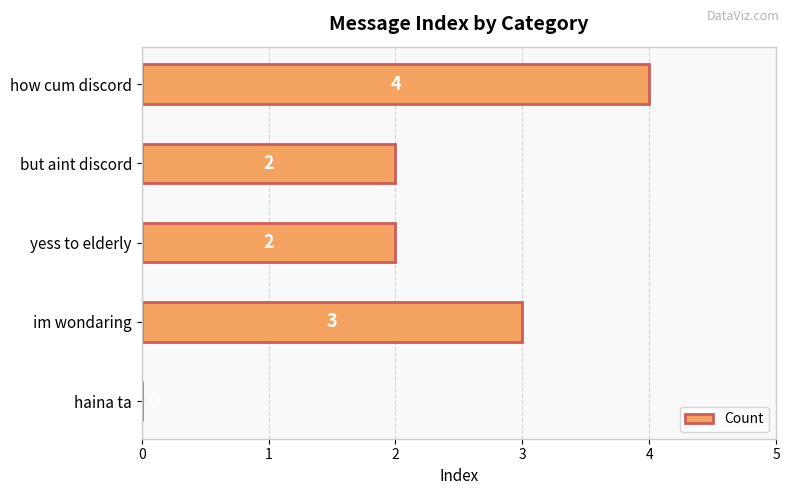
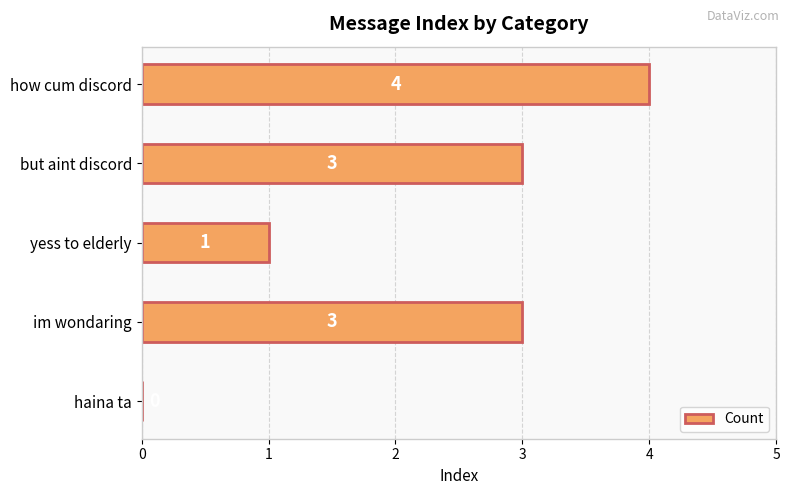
but aint discord: 2 -> 3
yess to elderly: 2 -> 1
